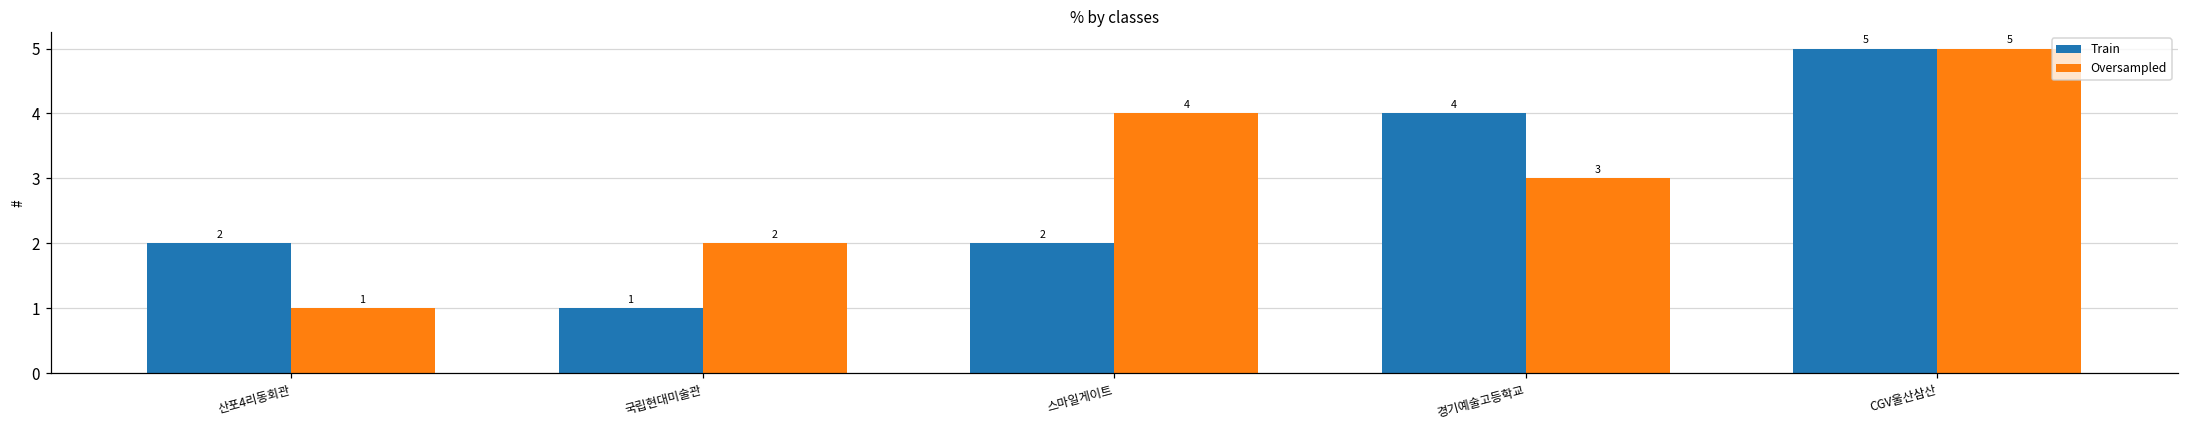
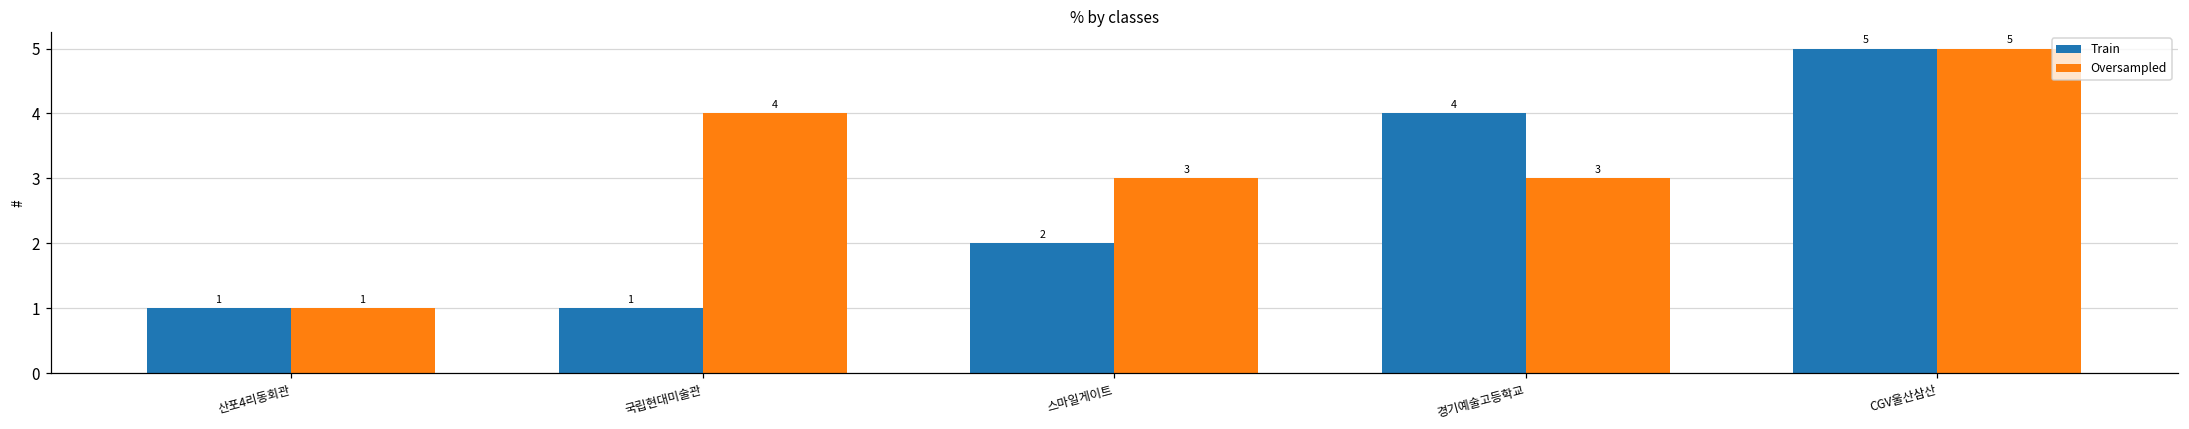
Train, 산포4리동회관: 2 -> 1
Oversampled, 국립현대미술관: 2 -> 4
Oversampled, 스마일게이트: 4 -> 3
